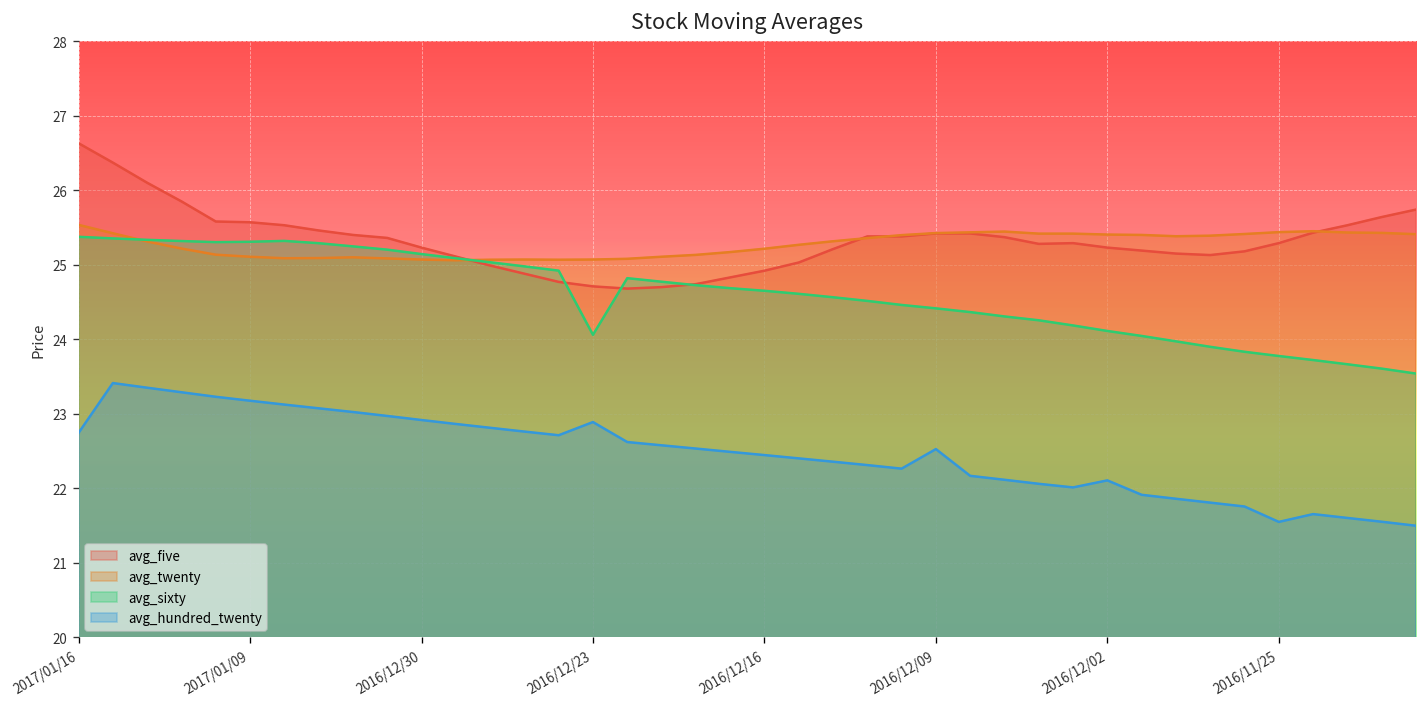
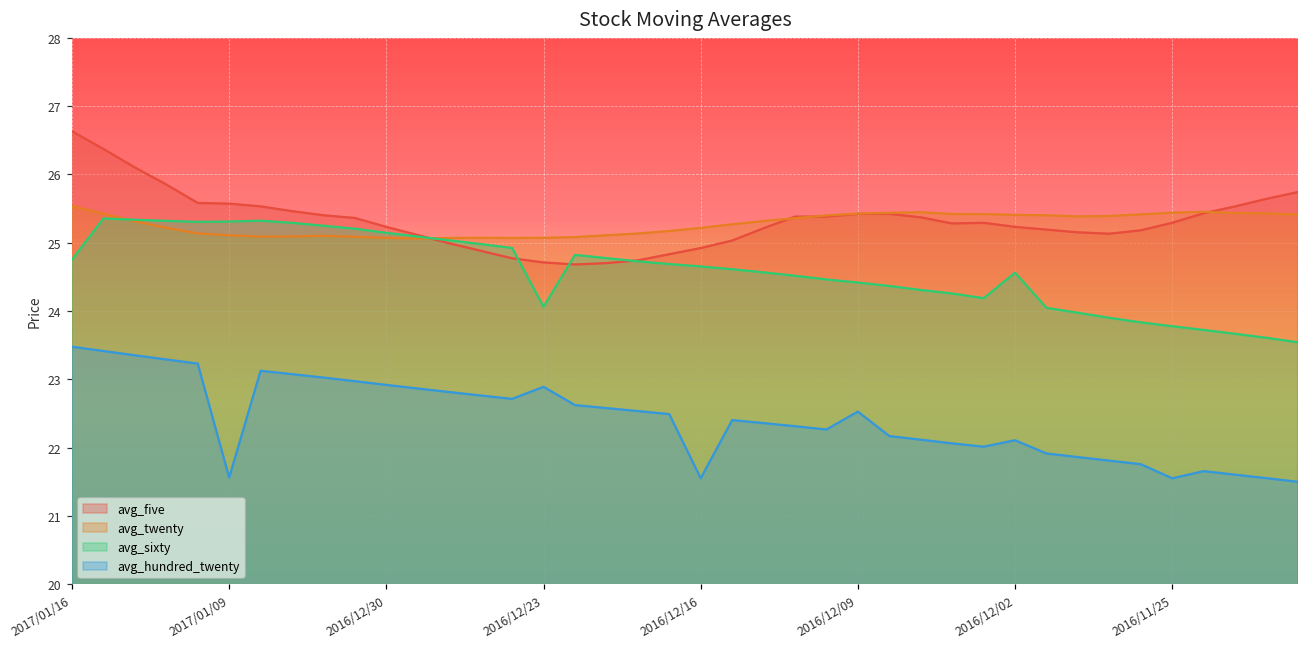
avg_sixty, 2017/01/16: 25.4 -> 24.8
avg_hundred_twenty, 2017/01/16: 22.7 -> 23.5
avg_hundred_twenty, 2017/01/09: 23.2 -> 21.6
avg_hundred_twenty, 2016/12/16: 22.4 -> 21.6
avg_sixty, 2016/12/02: 24.1 -> 24.6
